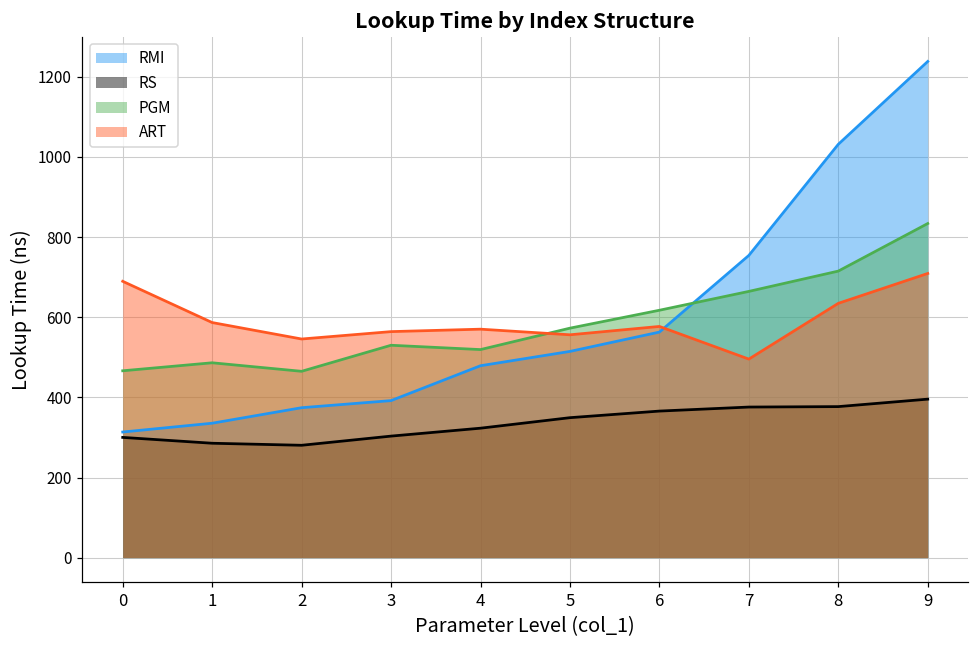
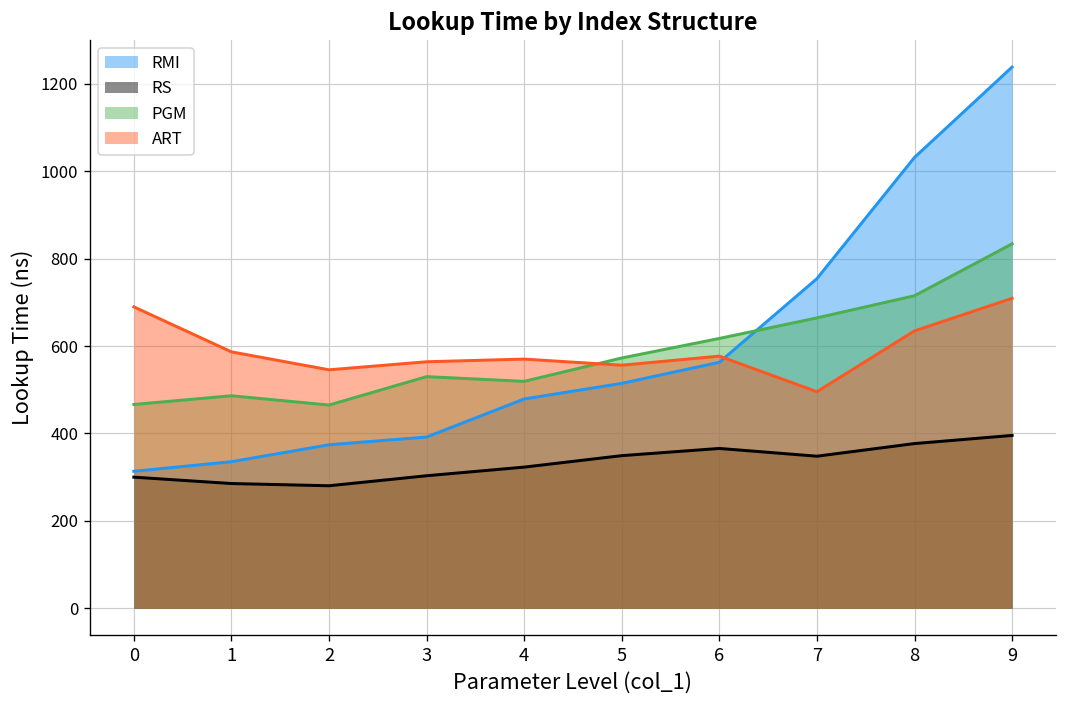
RS, 7: 380 -> 350
